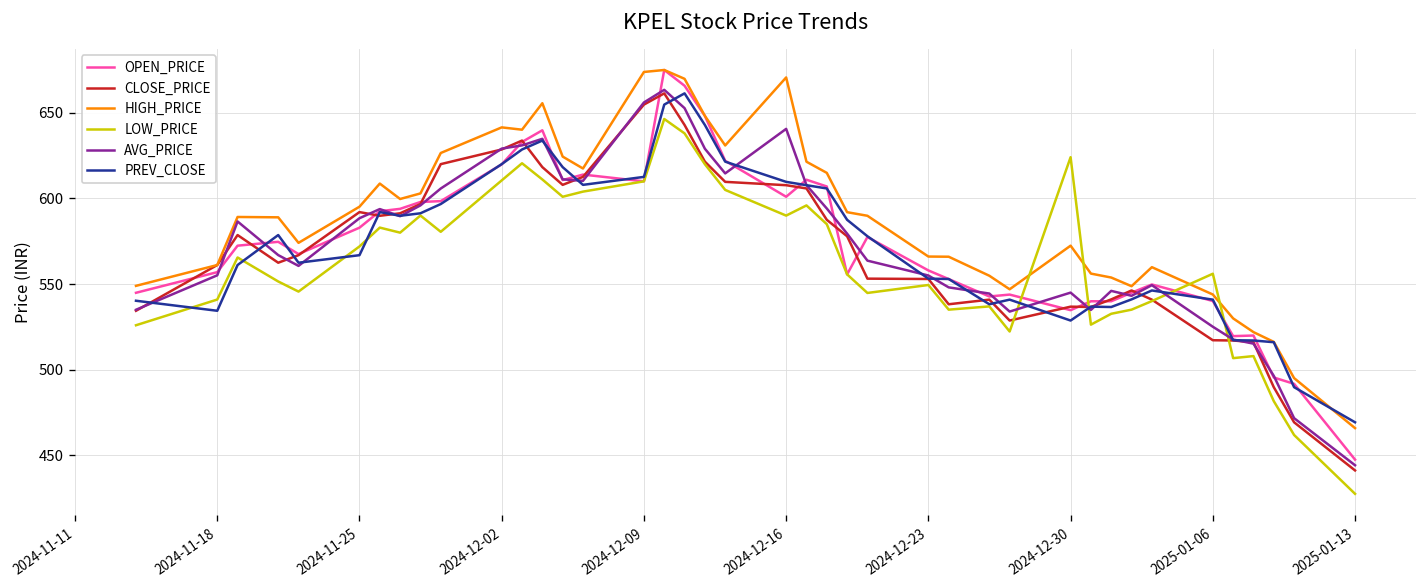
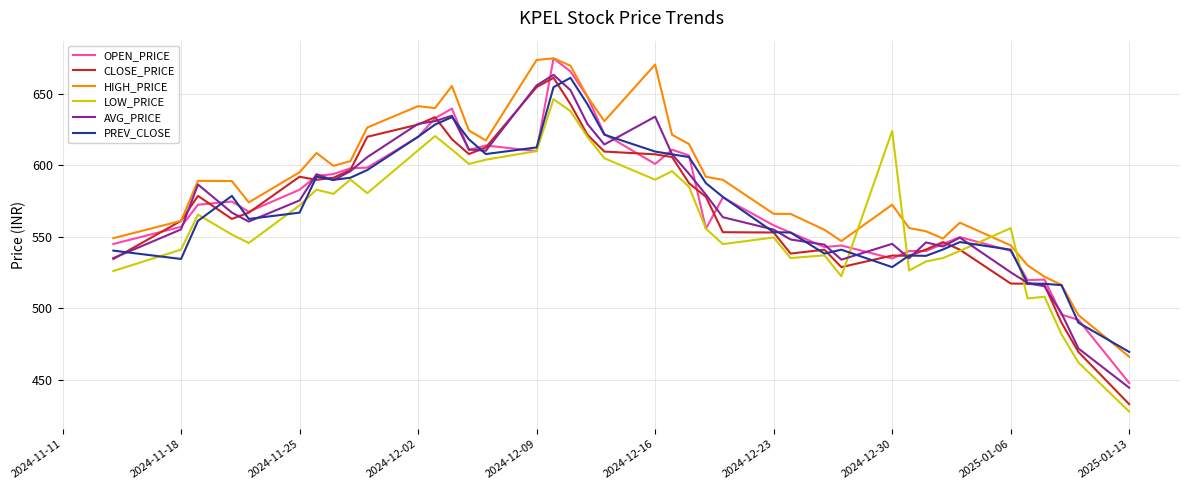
AVG_PRICE, 2024-11-25: 588 -> 575
AVG_PRICE, 2024-12-16: 641 -> 634
CLOSE_PRICE, 2025-01-13: 441 -> 433
